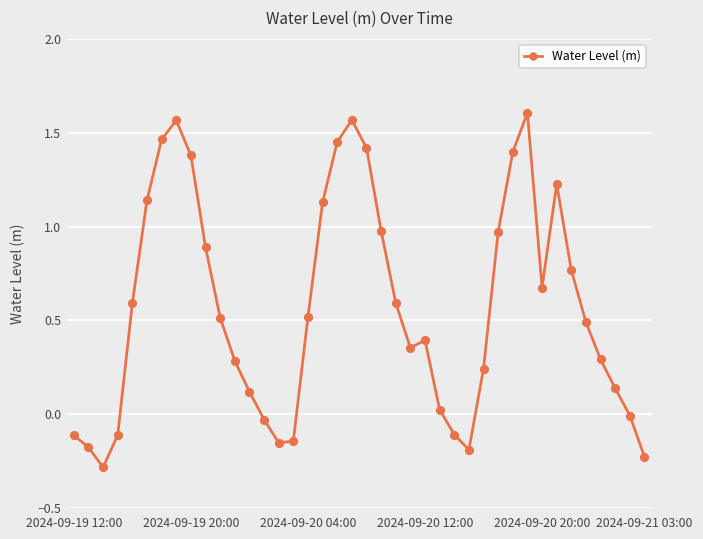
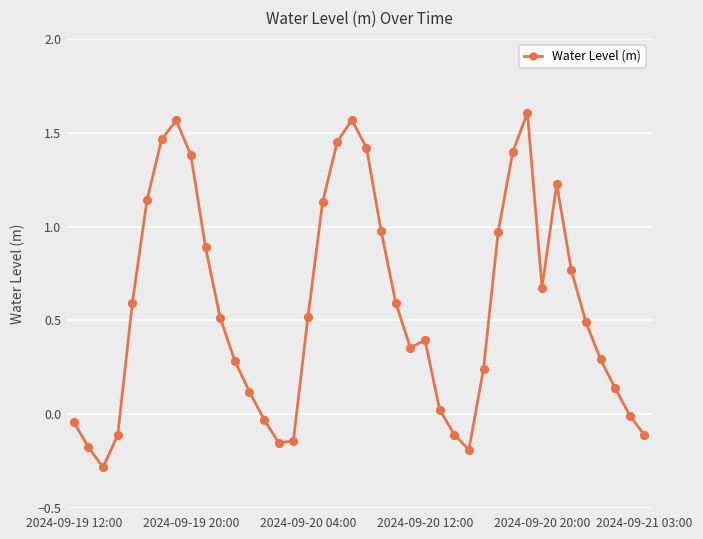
2024-09-19 12:00: -0.11 -> -0.04
2024-09-21 03:00: -0.23 -> -0.11
